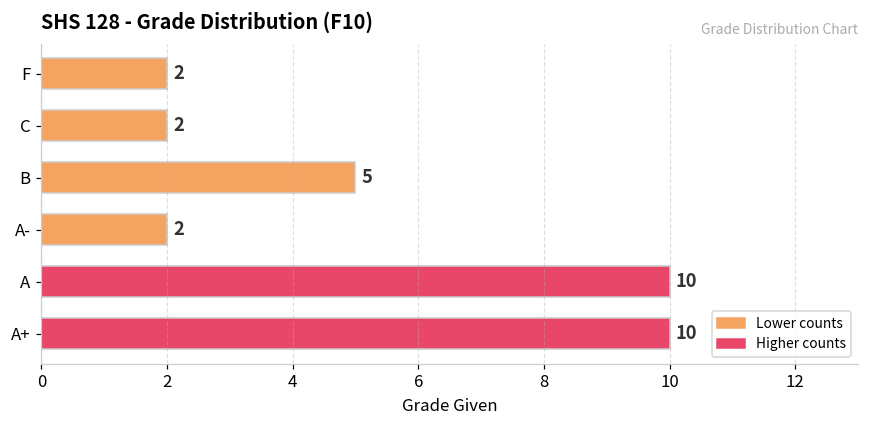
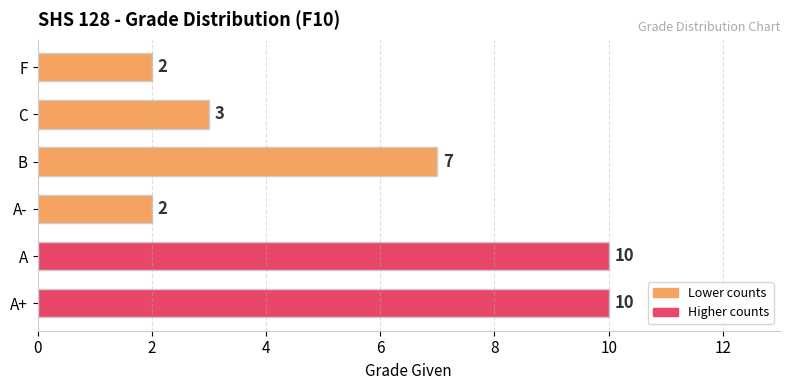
C: 2 -> 3
B: 5 -> 7
